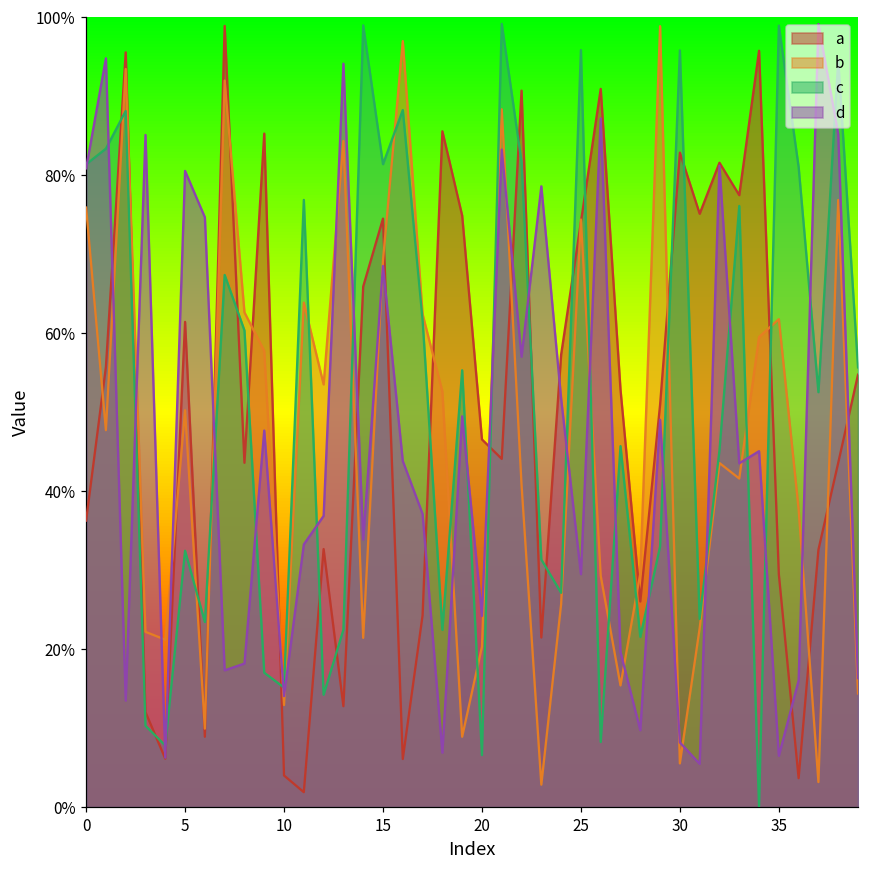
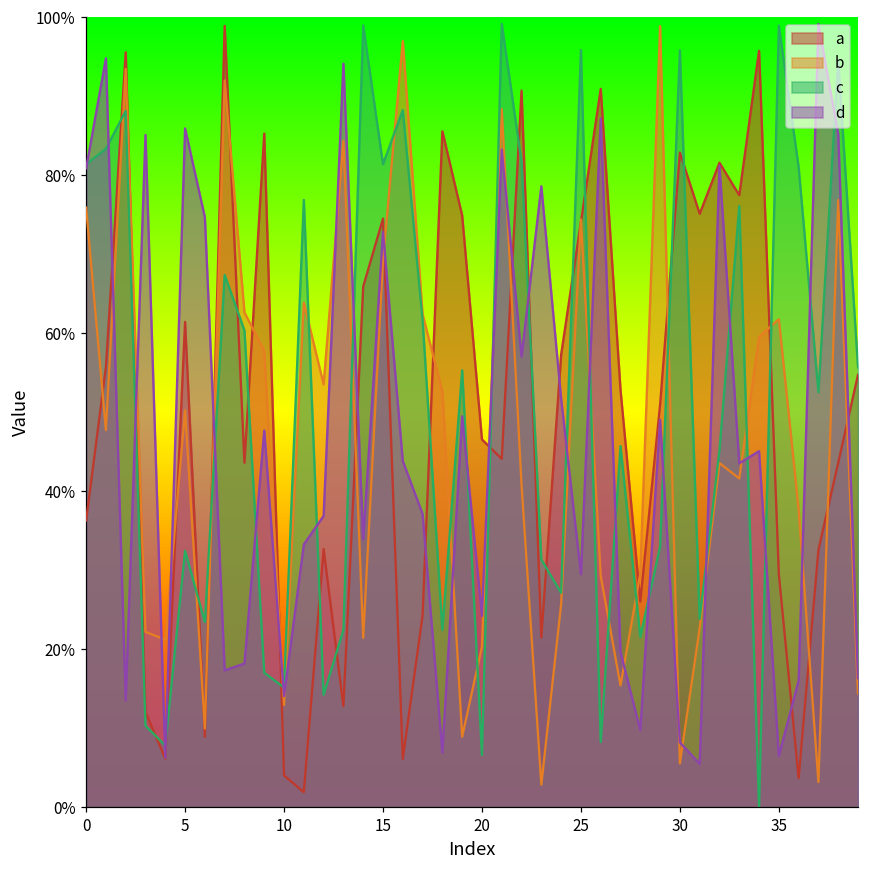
d, 5: 81% -> 86%
d, 15: 68% -> 73%
